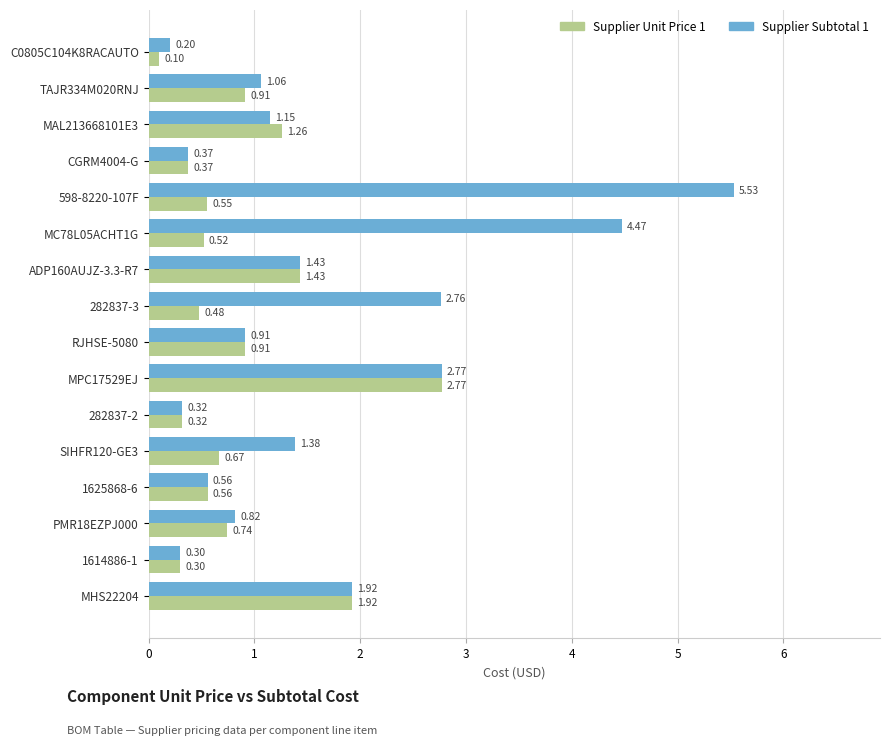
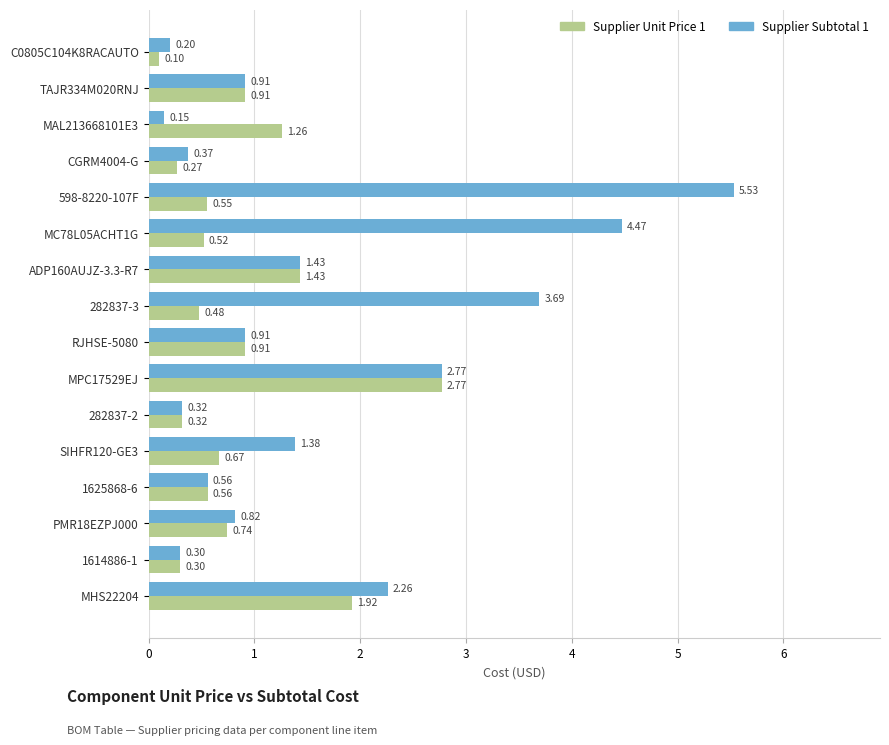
Supplier Subtotal 1, TAJR334M020RNJ: 1.06 -> 0.91
Supplier Subtotal 1, MAL213668101E3: 1.15 -> 0.15
Supplier Unit Price 1, CGRM4004-G: 0.37 -> 0.27
Supplier Subtotal 1, 282837-3: 2.76 -> 3.69
Supplier Subtotal 1, MHS22204: 1.92 -> 2.26
